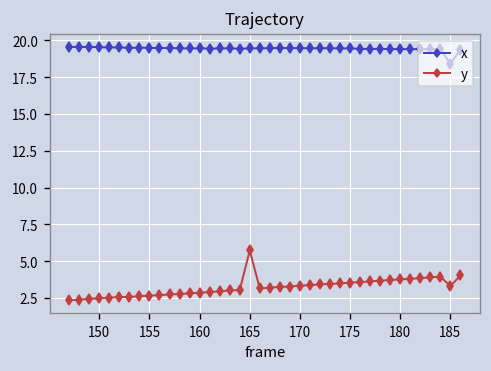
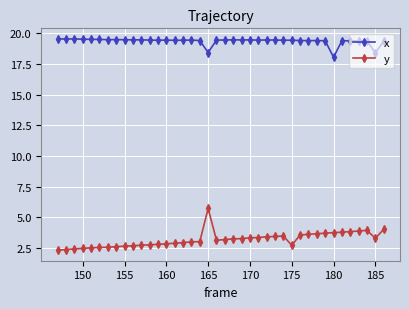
x, 165: 19.4 -> 18.4
y, 175: 3.5 -> 2.7
x, 180: 19.4 -> 18.1
